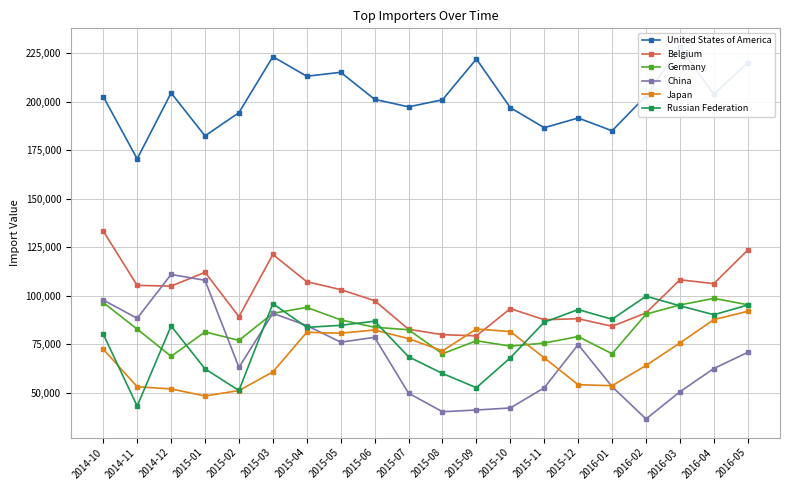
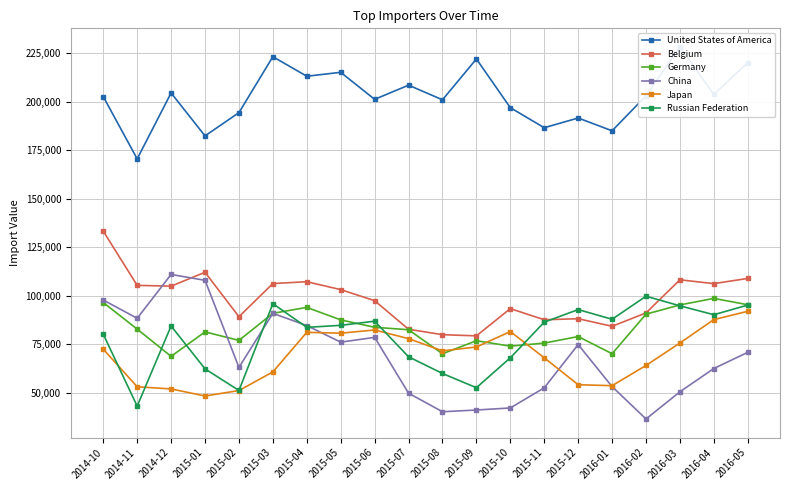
Belgium, 2015-03: 121,000 -> 106,000
United States of America, 2015-07: 197,000 -> 208,000
Japan, 2015-09: 83,000 -> 74,000
Belgium, 2016-05: 124,000 -> 109,000
